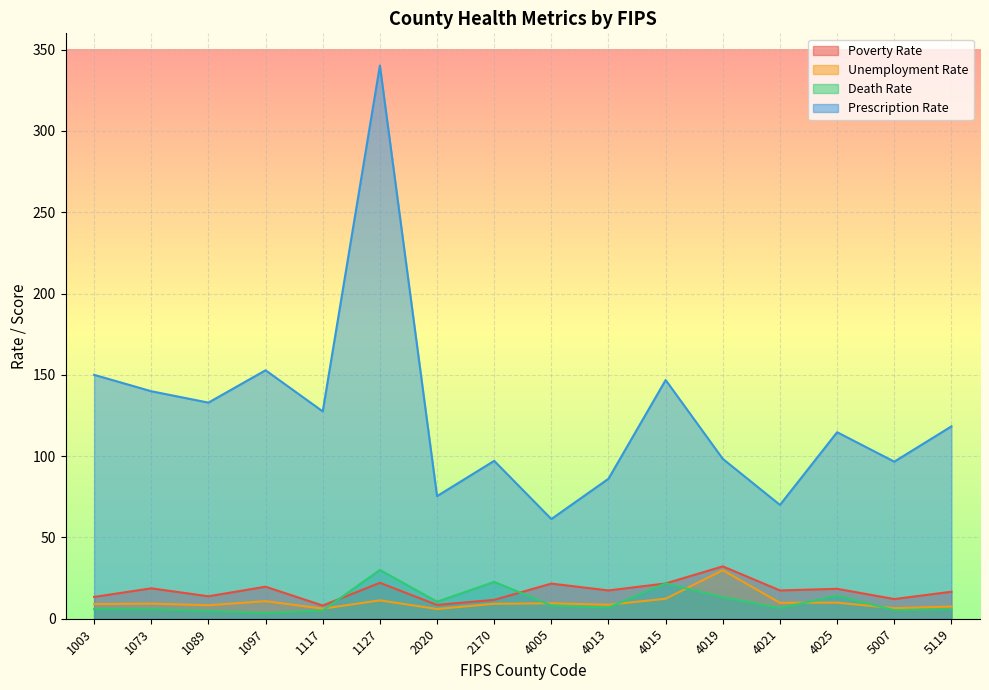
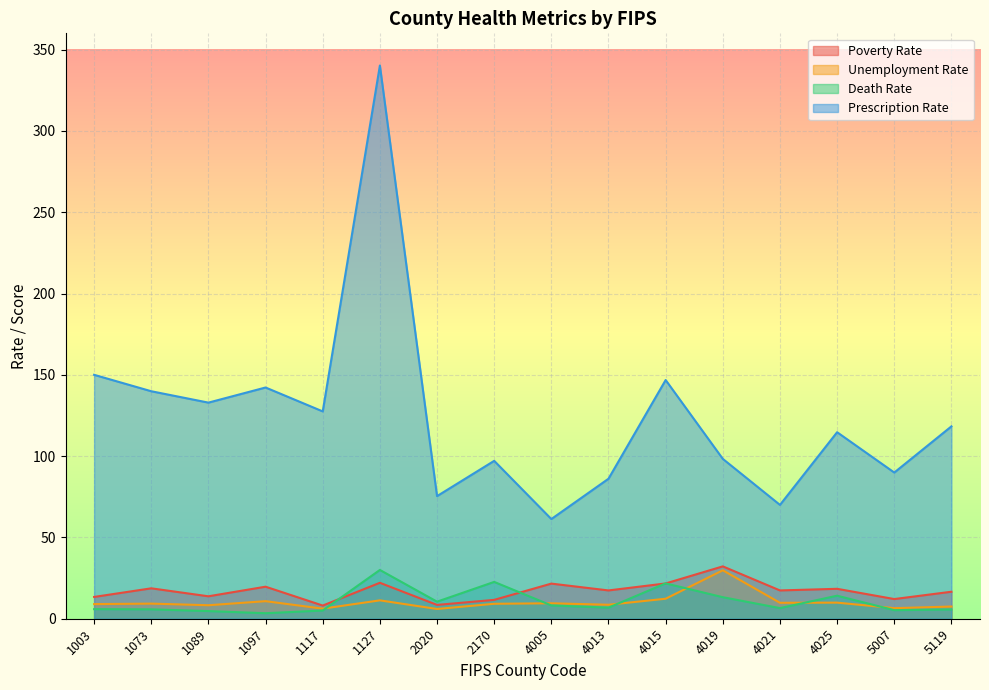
Prescription Rate, 1097: 153 -> 142
Prescription Rate, 5007: 97 -> 90
